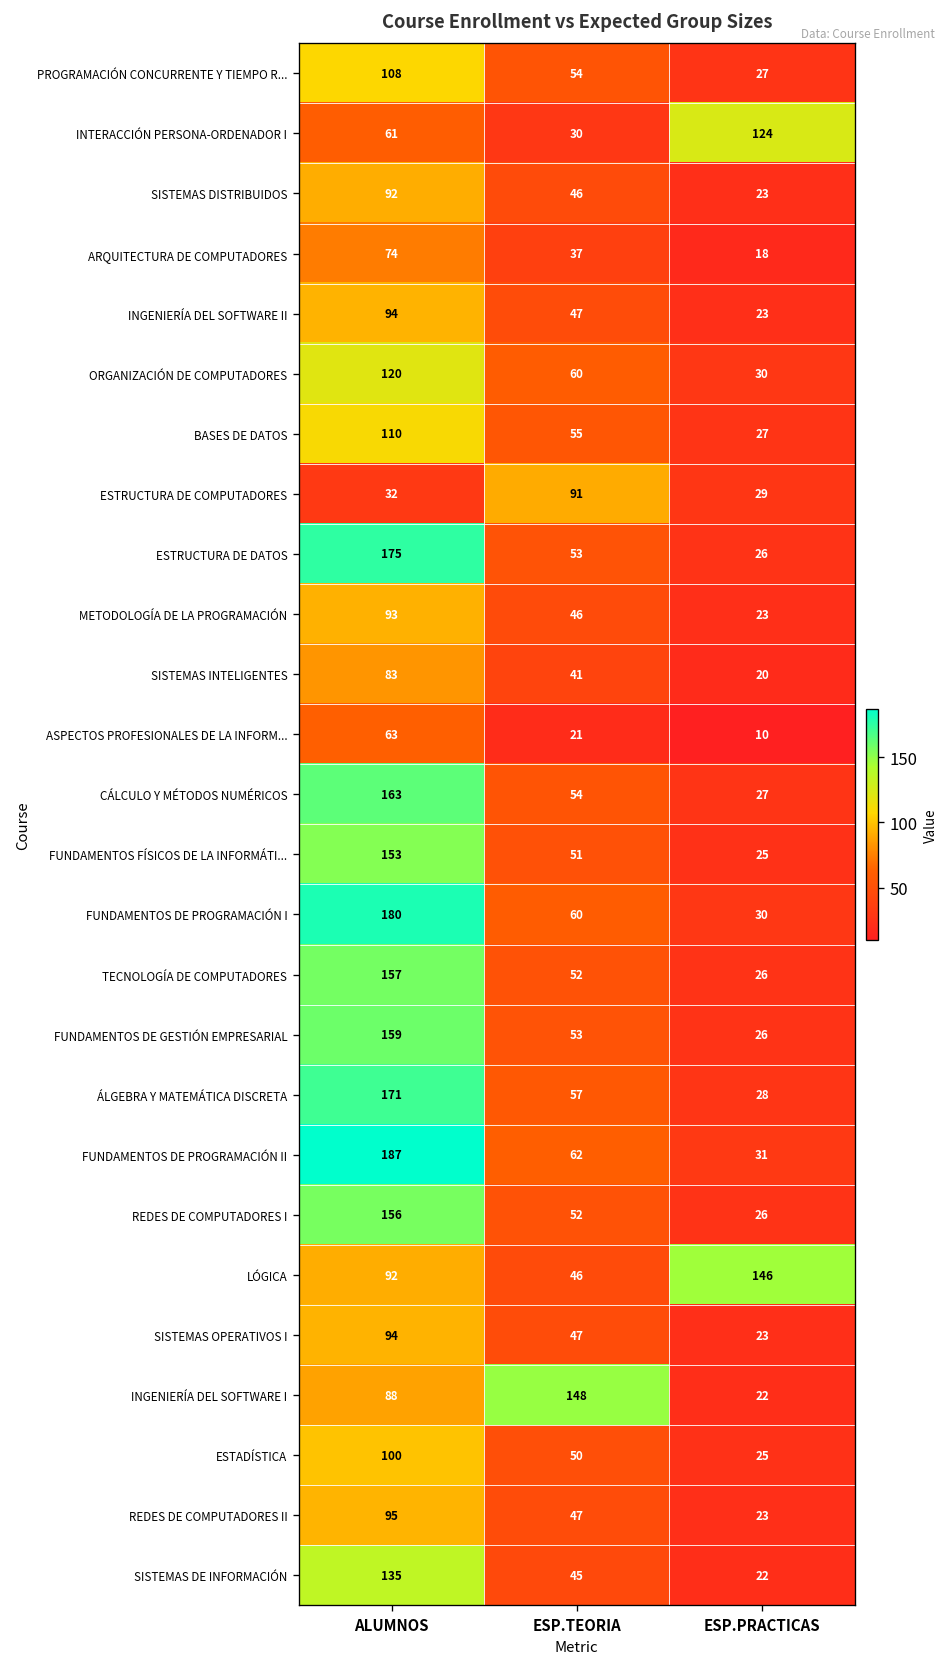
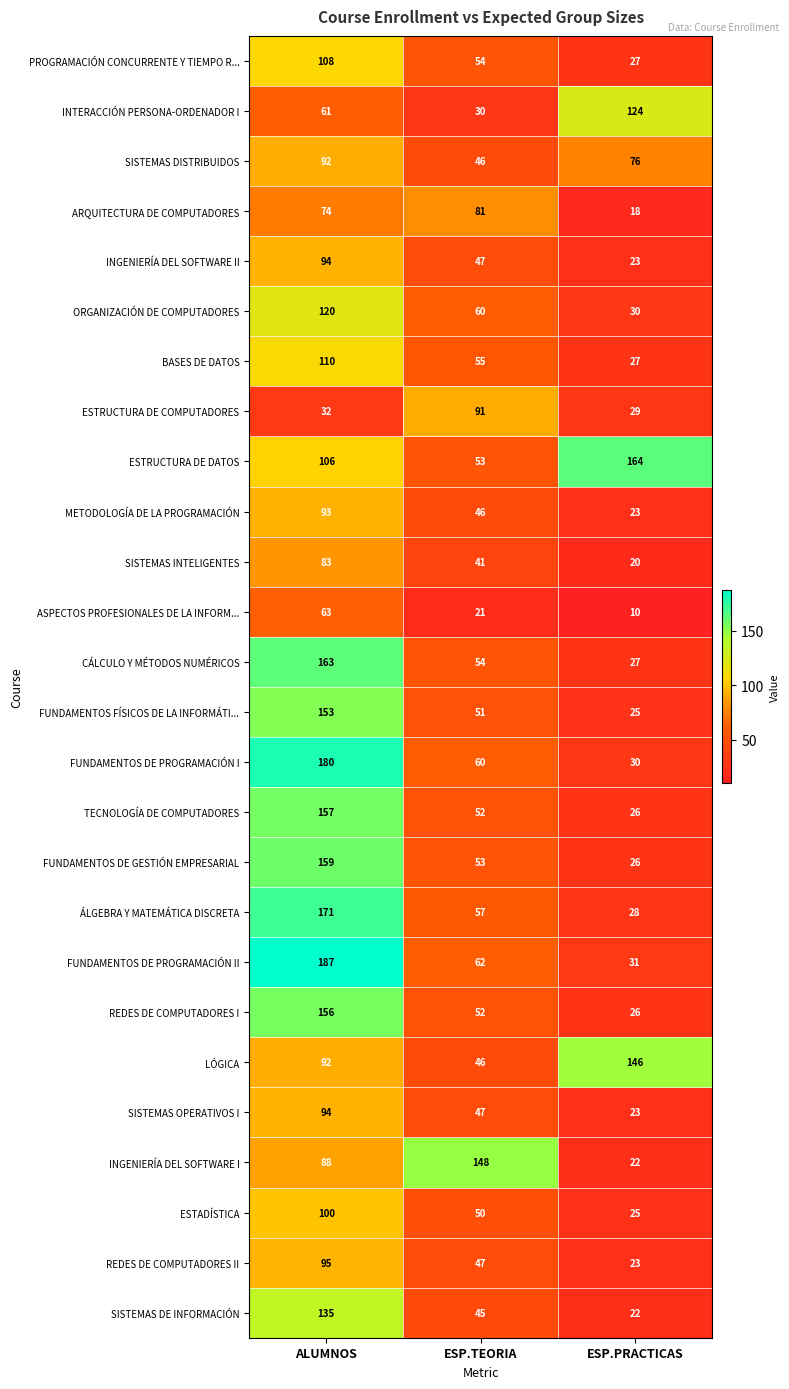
SISTEMAS DISTRIBUIDOS, ESP.PRACTICAS: 23 -> 76
ARQUITECTURA DE COMPUTADORES, ESP.TEORIA: 37 -> 81
ESTRUCTURA DE DATOS, ALUMNOS: 175 -> 106
ESTRUCTURA DE DATOS, ESP.PRACTICAS: 26 -> 164
